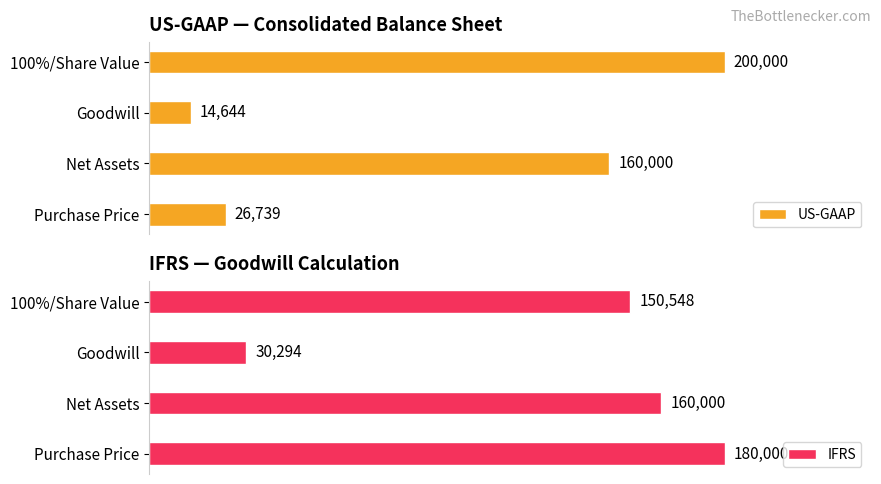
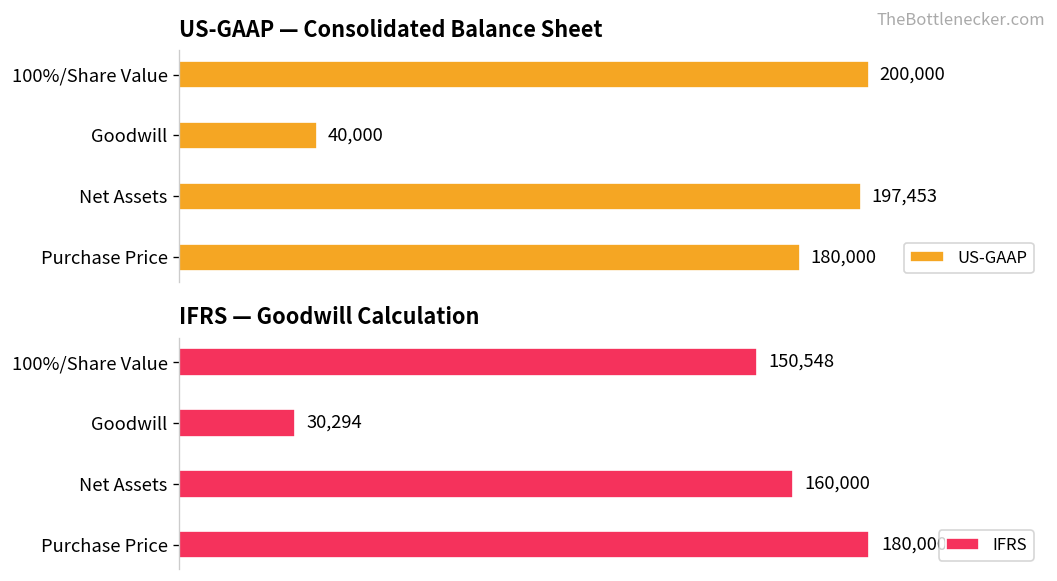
US-GAAP — Consolidated Balance Sheet, Goodwill: 14,644 -> 40,000
US-GAAP — Consolidated Balance Sheet, Net Assets: 160,000 -> 197,453
US-GAAP — Consolidated Balance Sheet, Purchase Price: 26,739 -> 180,000
